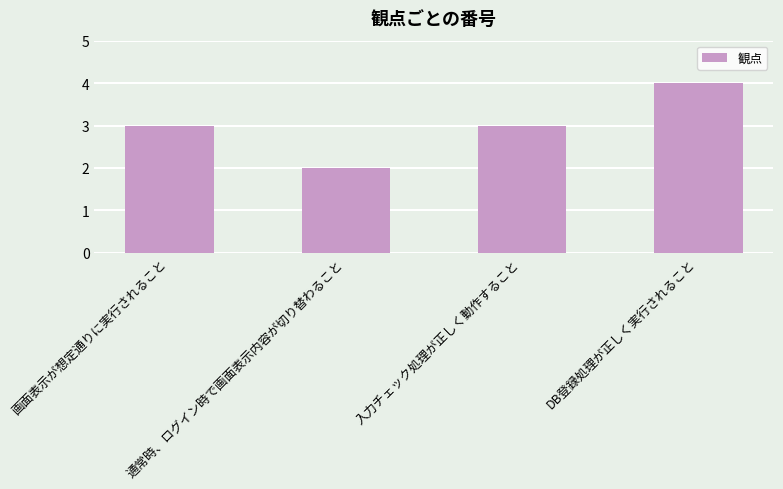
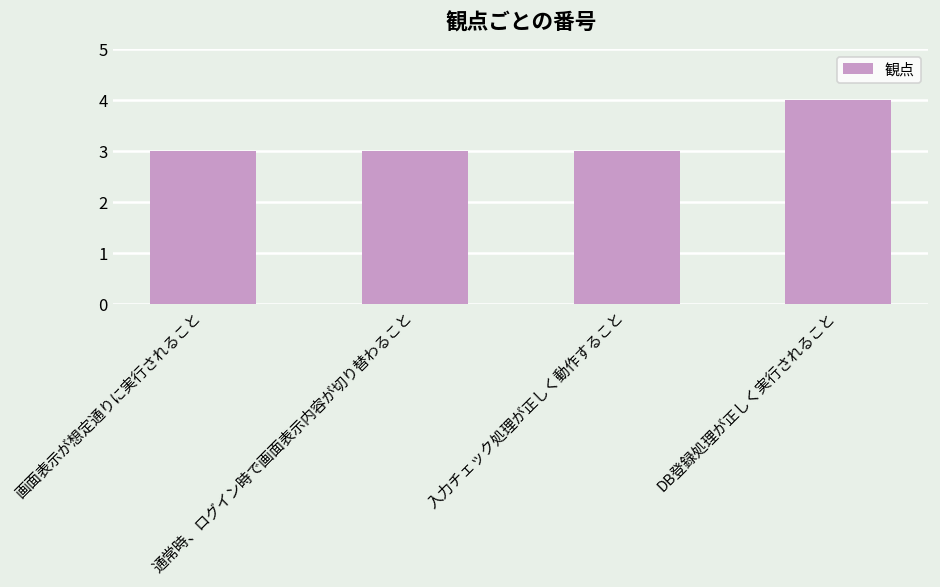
通常時、ログイン時で画面表示内容が切り替わること: 2 -> 3
